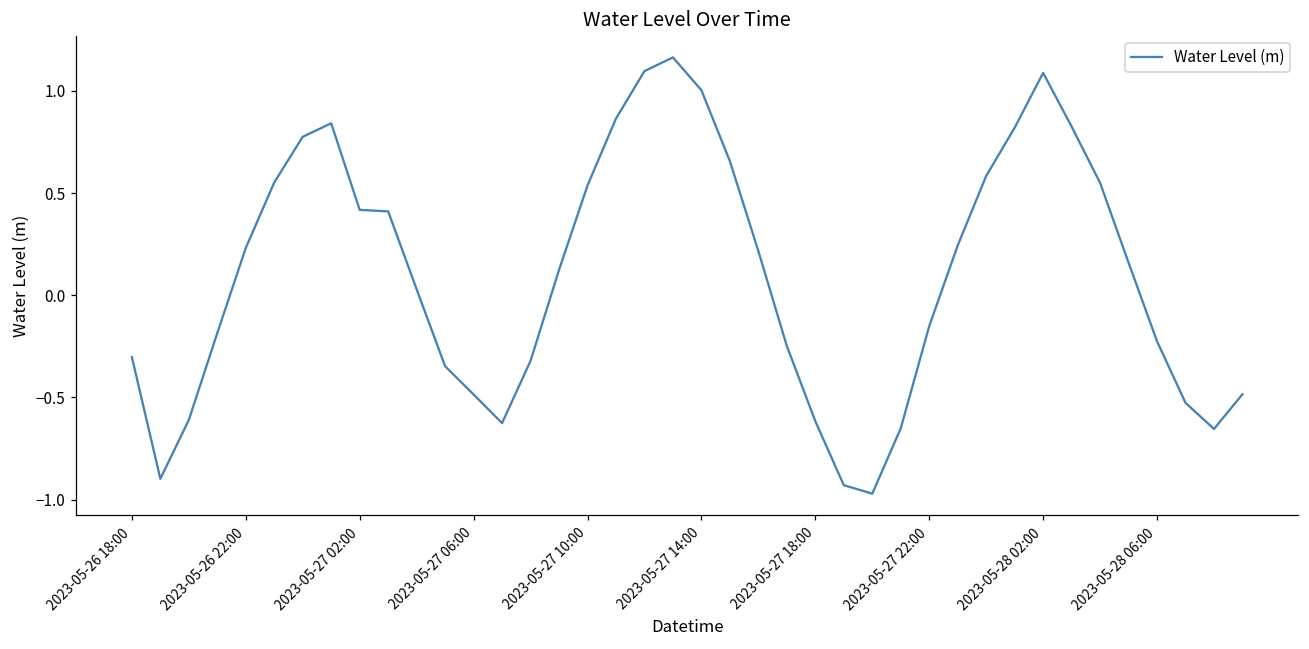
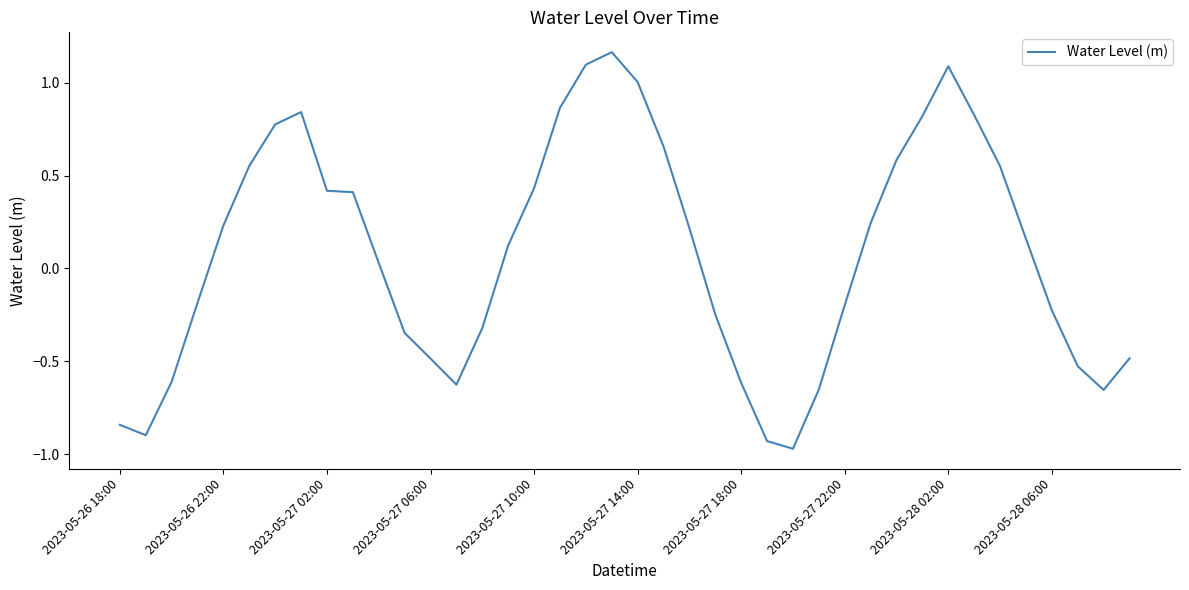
2023-05-26 18:00: -0.30 -> -0.84
2023-05-27 10:00: 0.54 -> 0.43
2023-05-27 22:00: -0.15 -> -0.20
